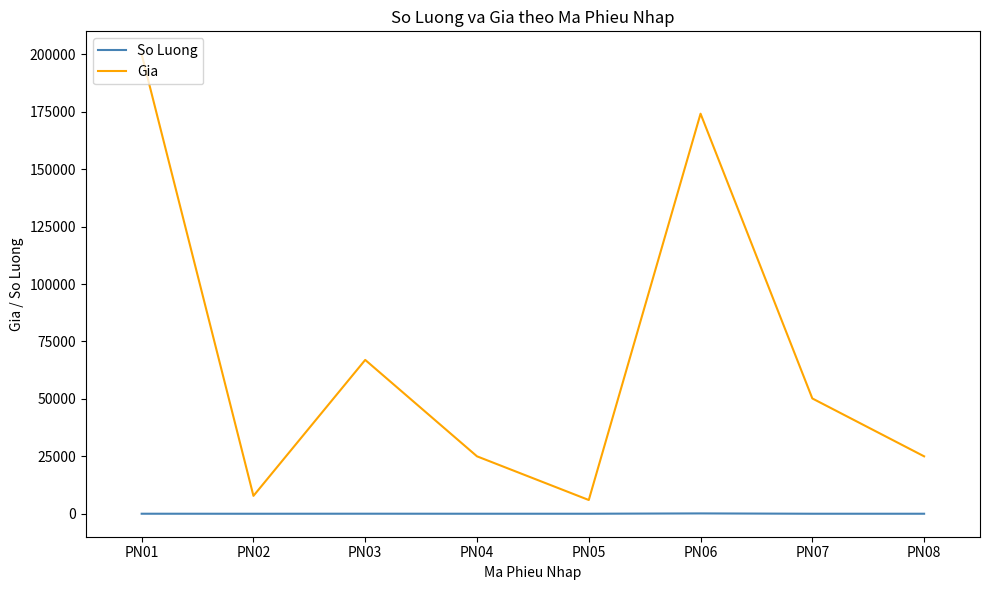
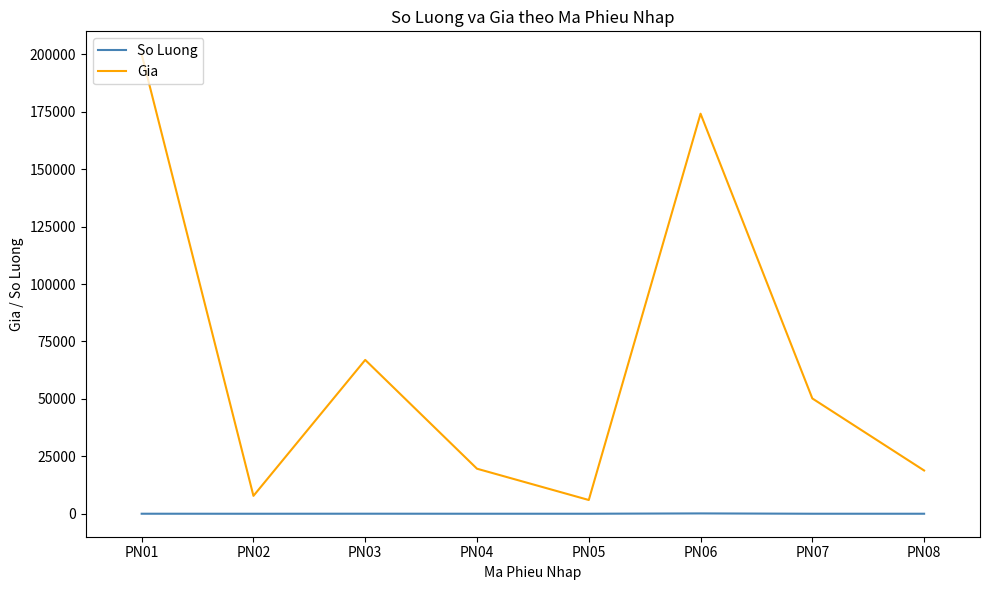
Gia, PN04: 25000 -> 20000
Gia, PN08: 25000 -> 19000
